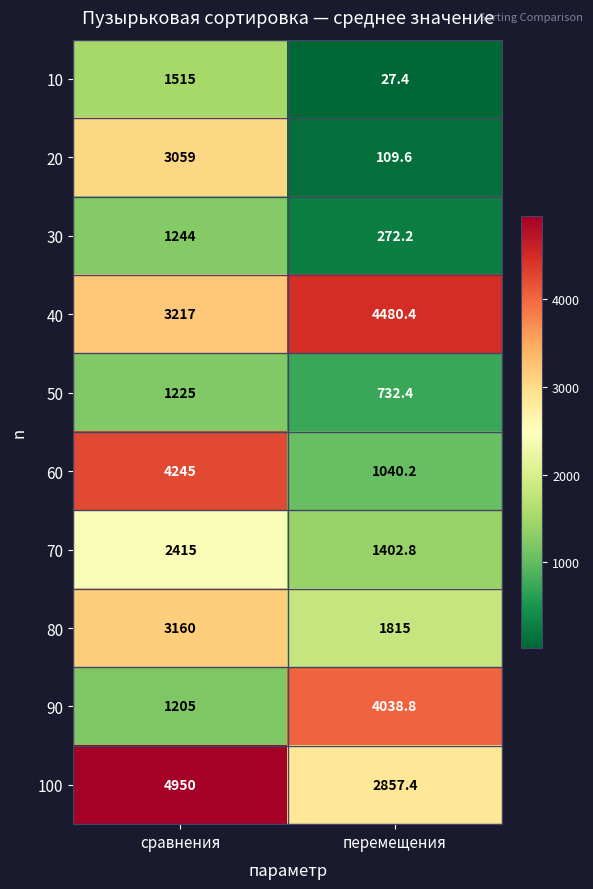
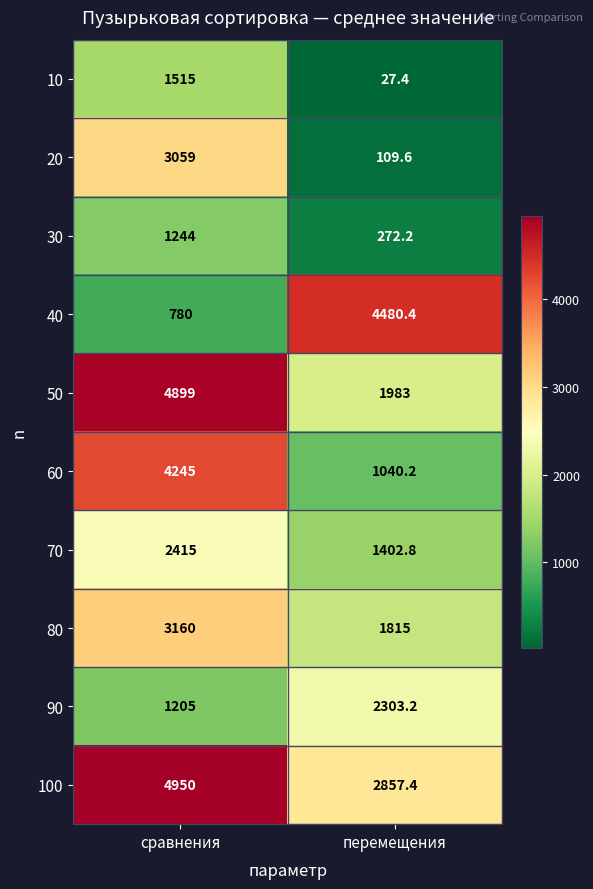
40, сравнения: 3217 -> 780
50, сравнения: 1225 -> 4899
50, перемещения: 732.4 -> 1983
90, перемещения: 4038.8 -> 2303.2
